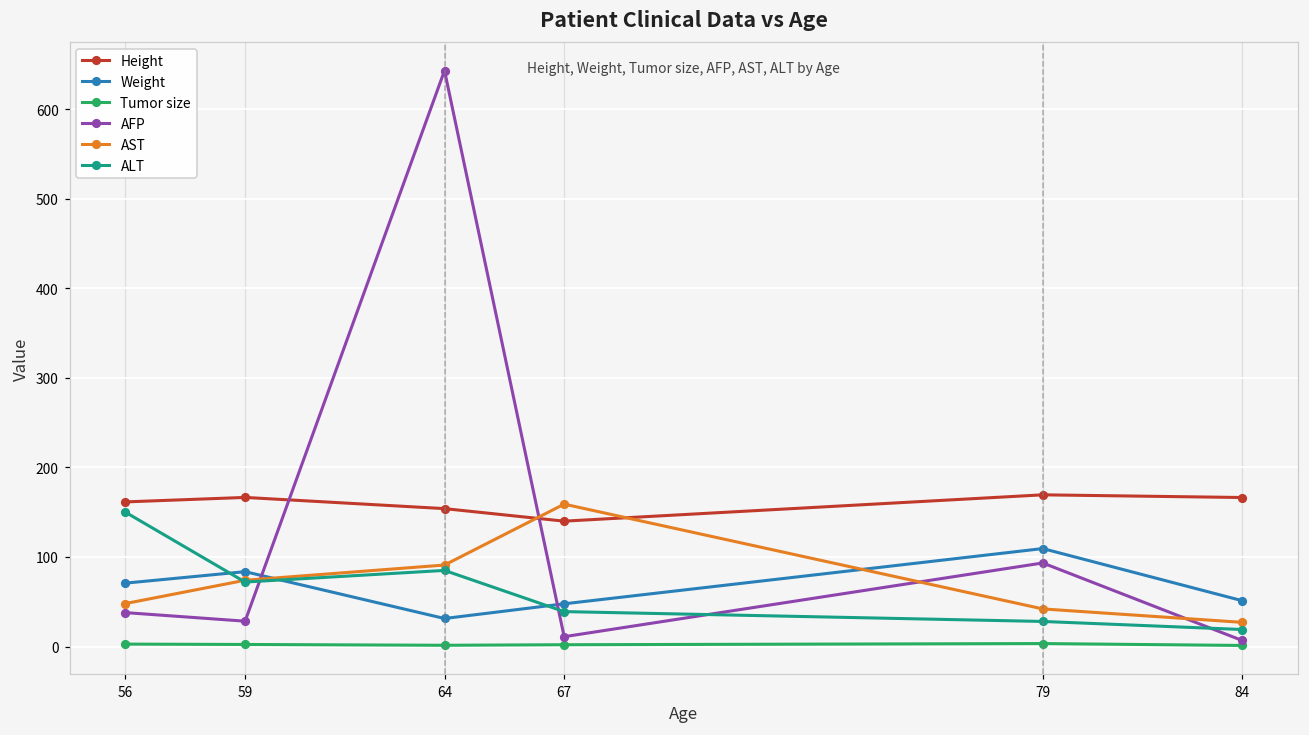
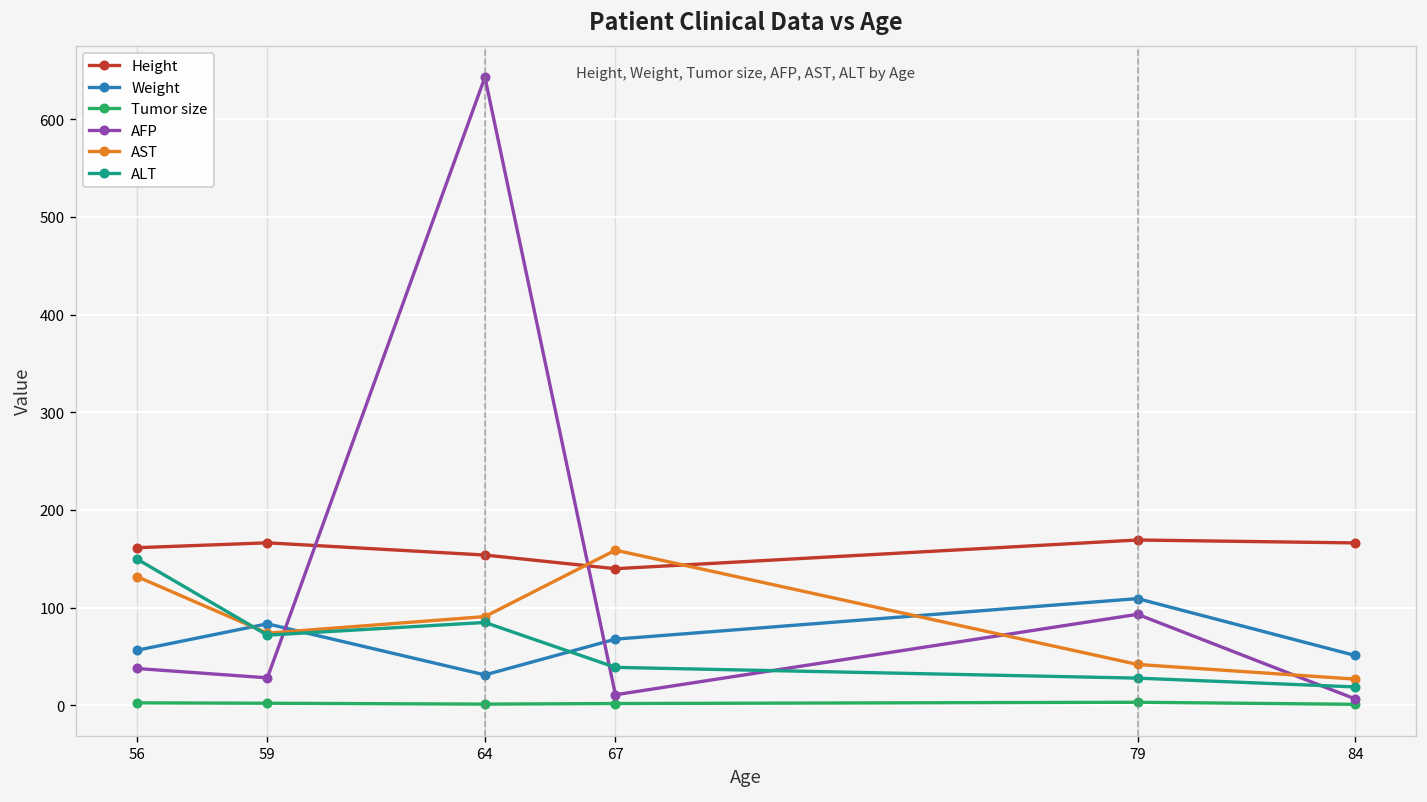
Weight, 56: 70 -> 60
AST, 56: 50 -> 130
Weight, 67: 50 -> 70
